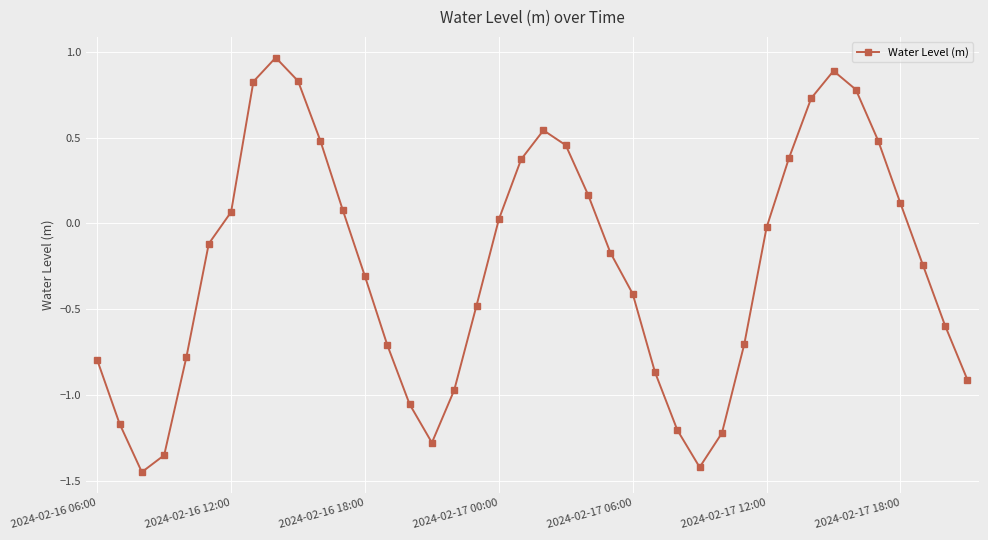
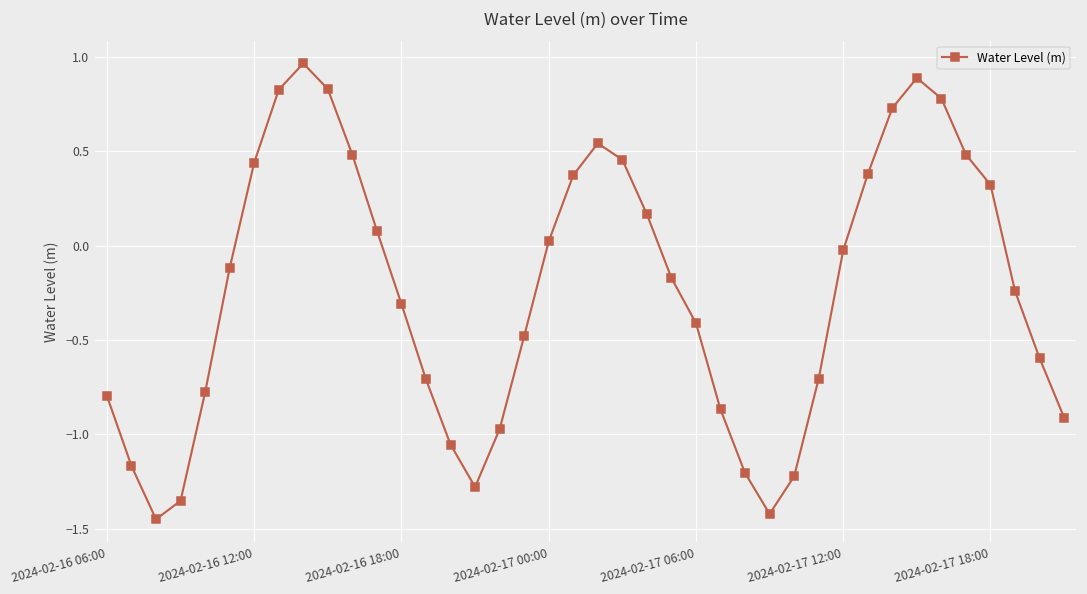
2024-02-16 12:00: 0.07 -> 0.44
2024-02-17 18:00: 0.12 -> 0.32
